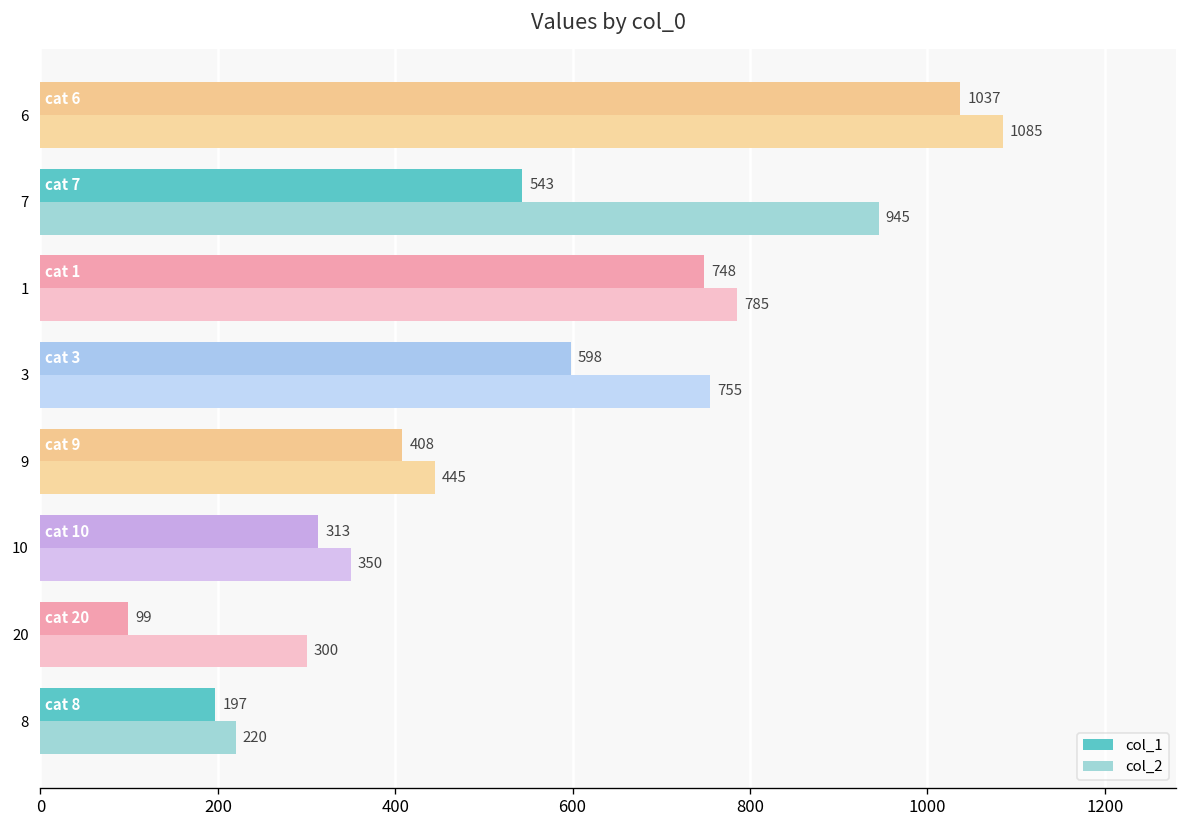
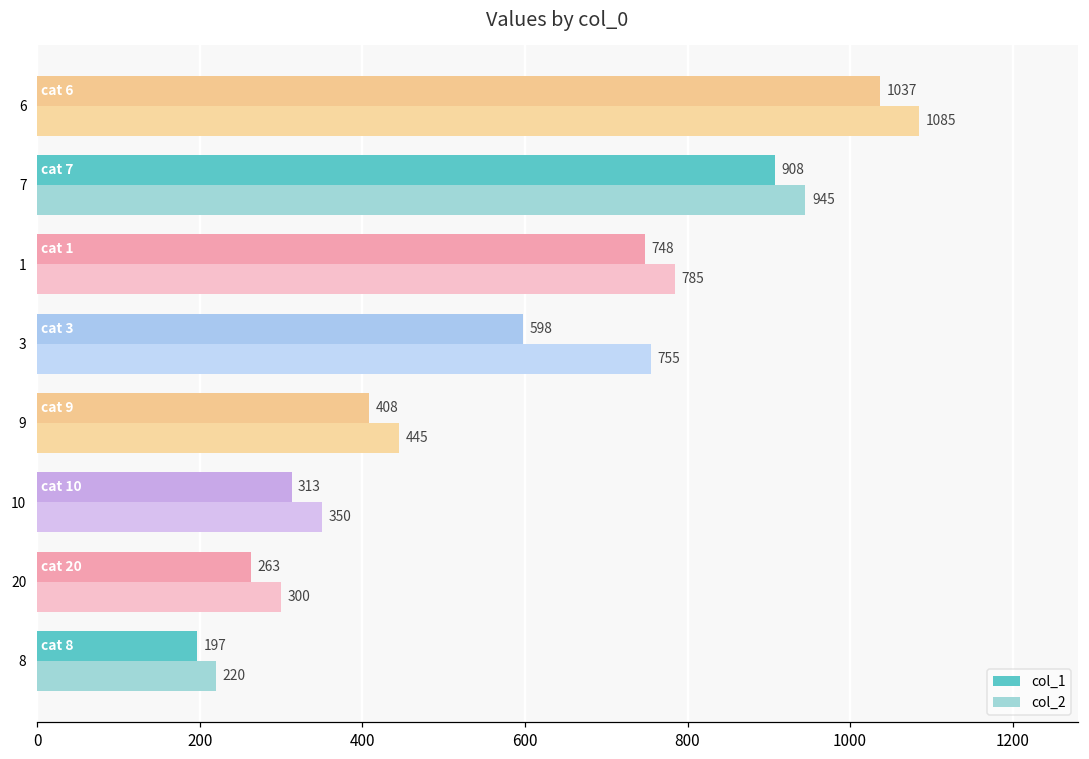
col_1, 7: 543 -> 908
col_1, 20: 99 -> 263
